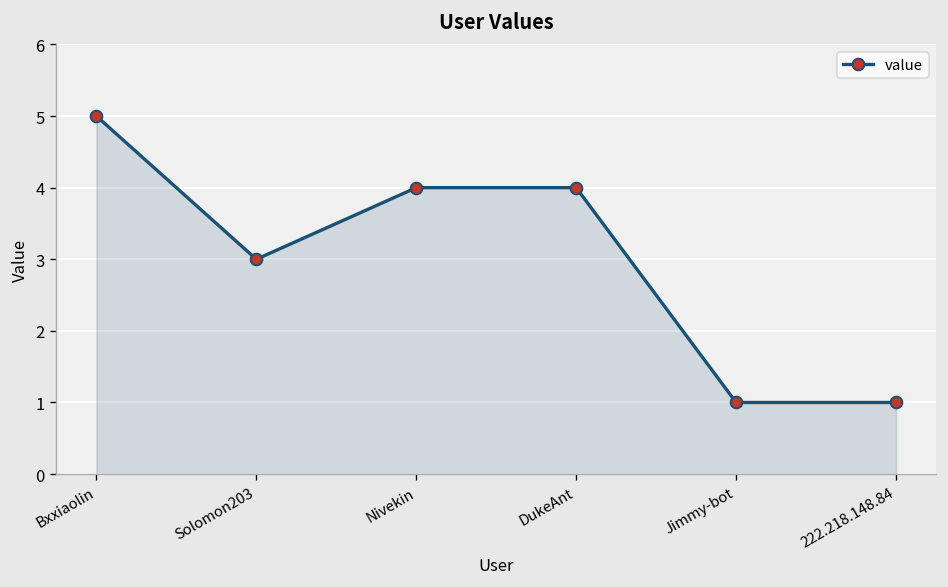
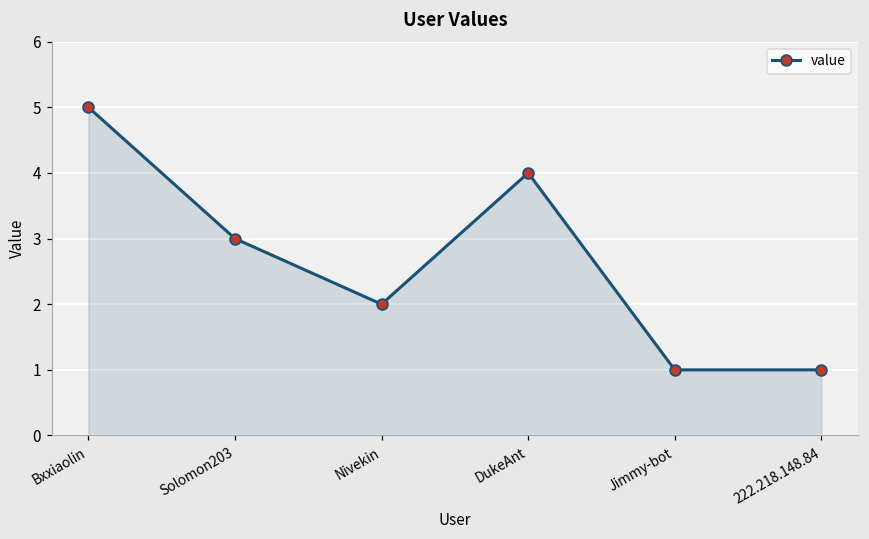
Nivekin: 4 -> 2
